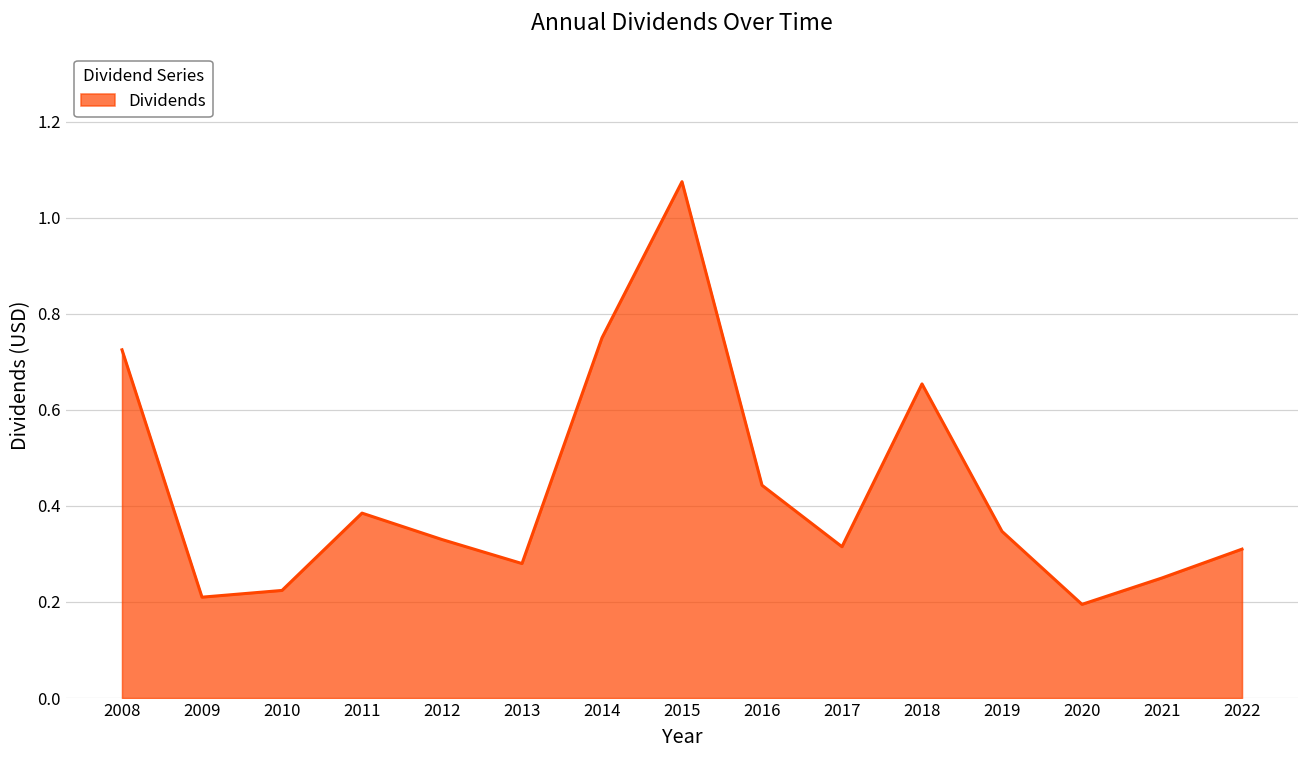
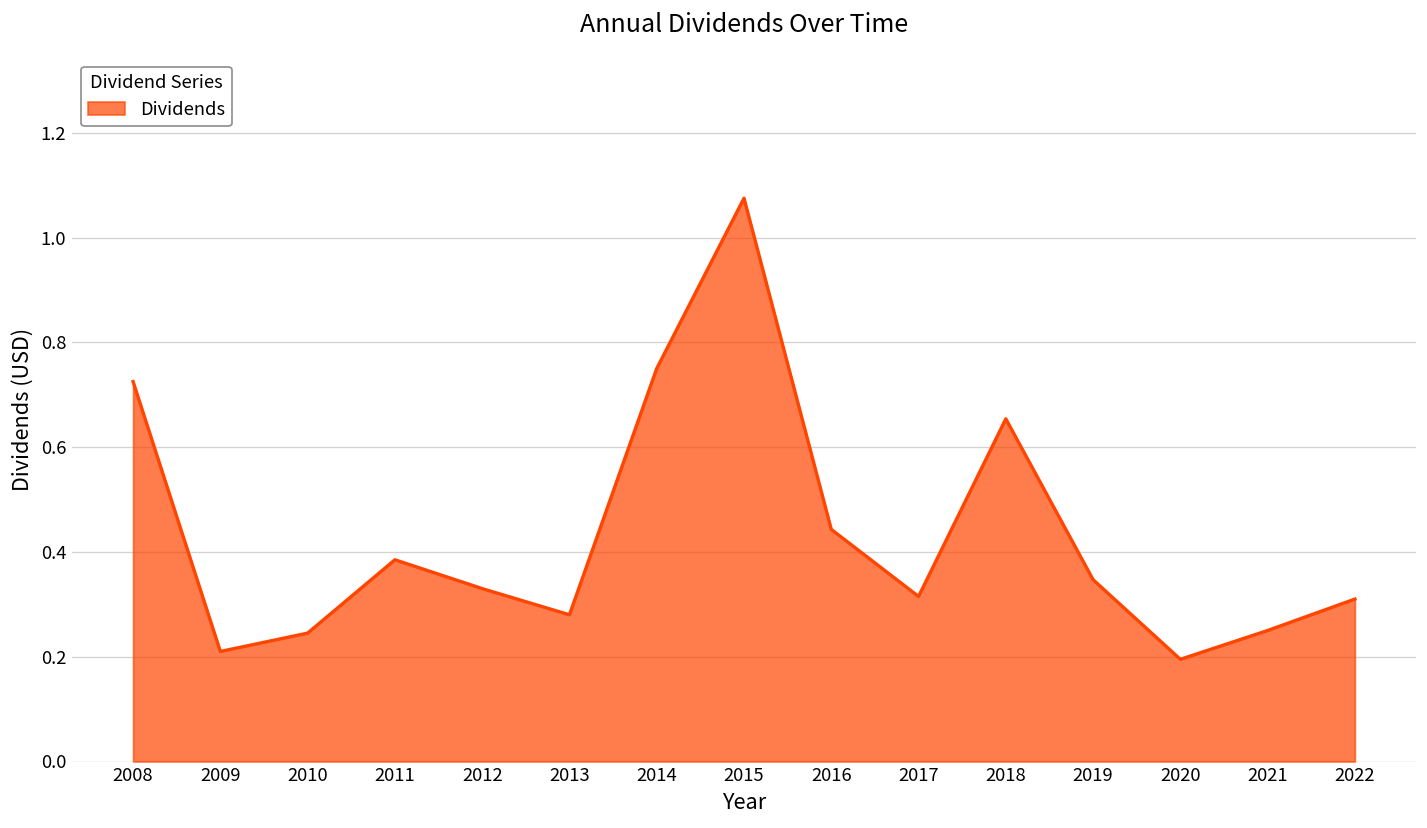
2010: 0.22 -> 0.25
